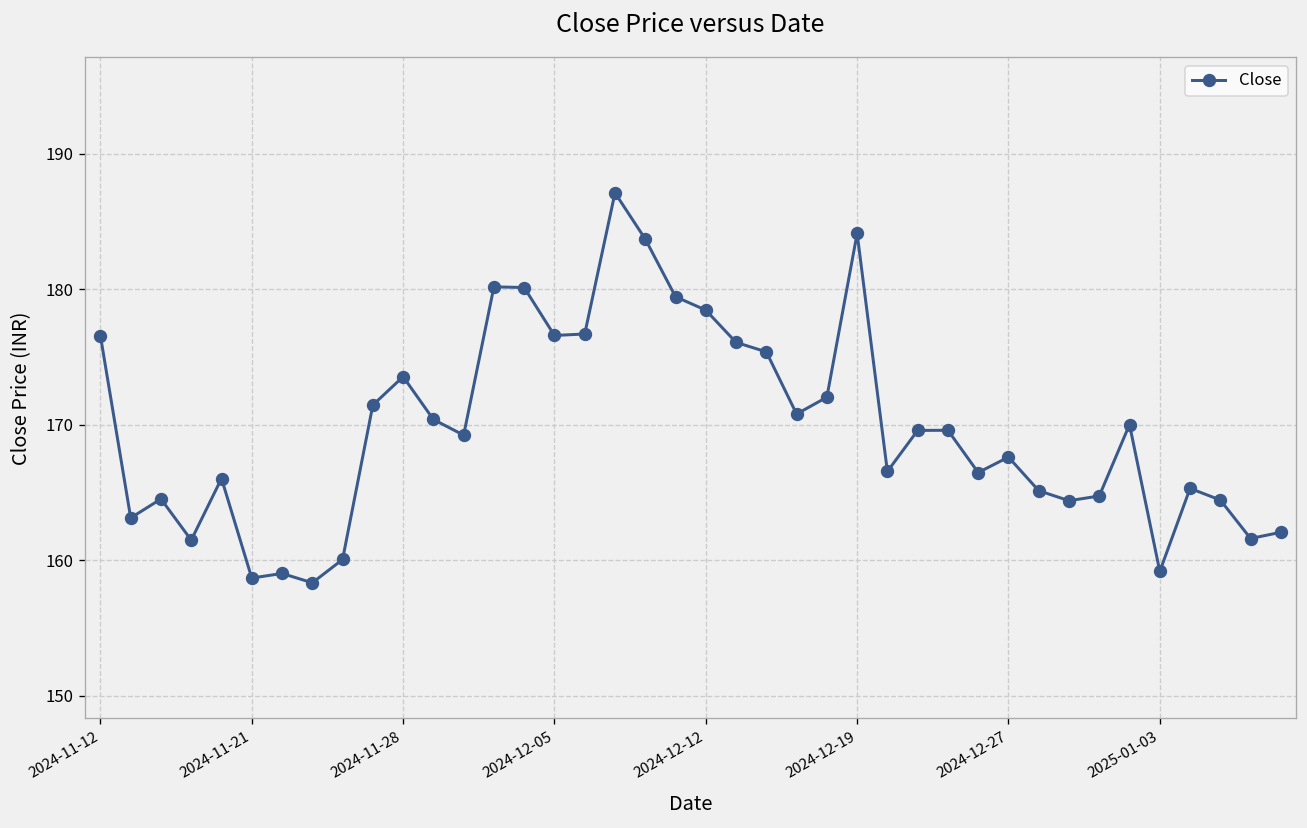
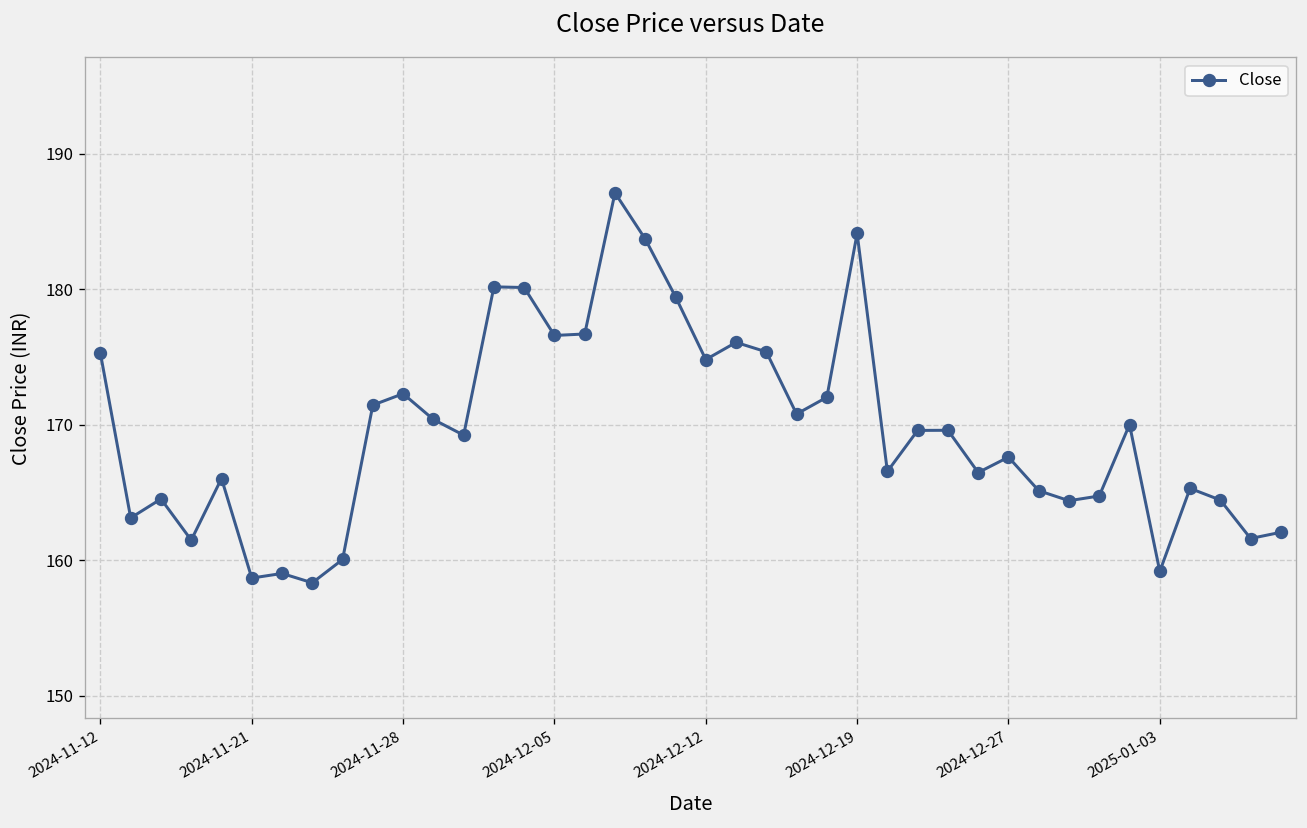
2024-11-12: 176.6 -> 175.3
2024-11-28: 173.6 -> 172.3
2024-12-12: 178.5 -> 174.8
